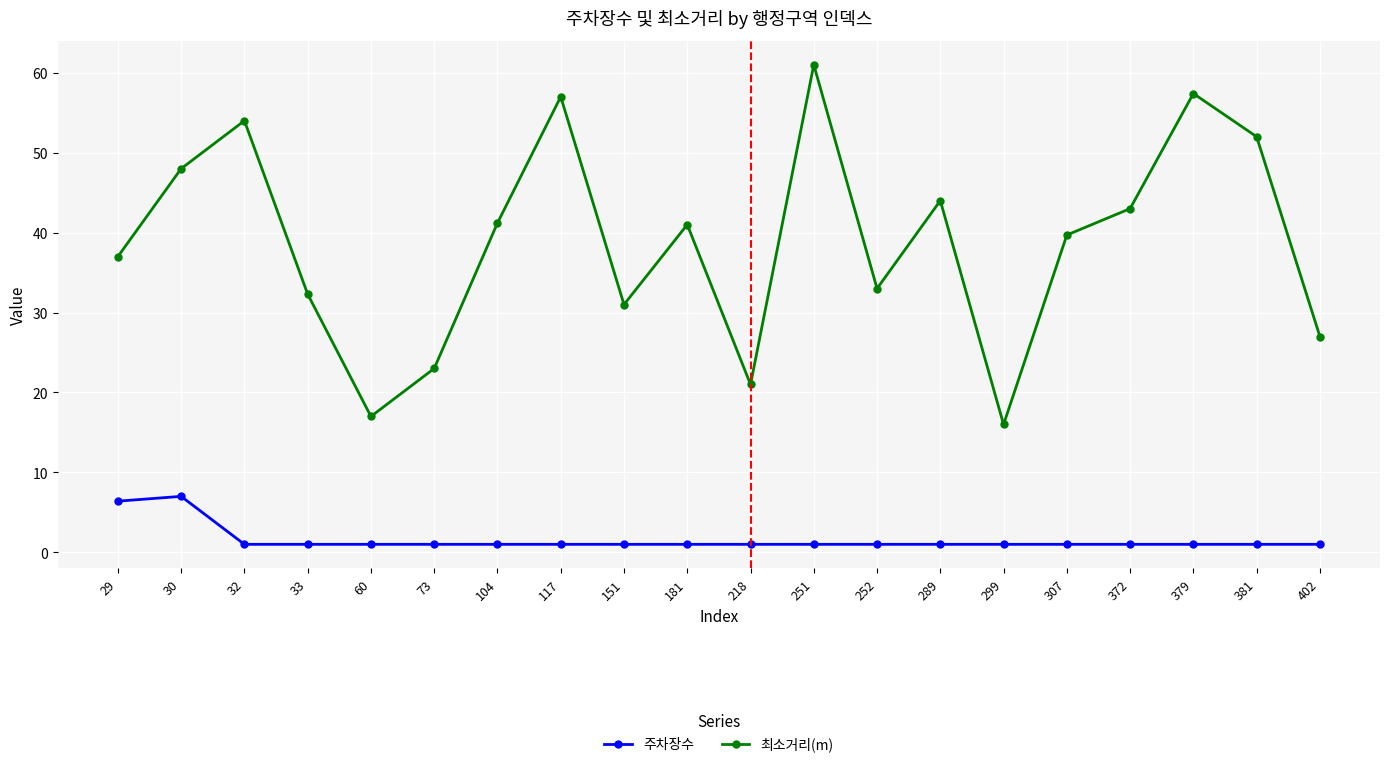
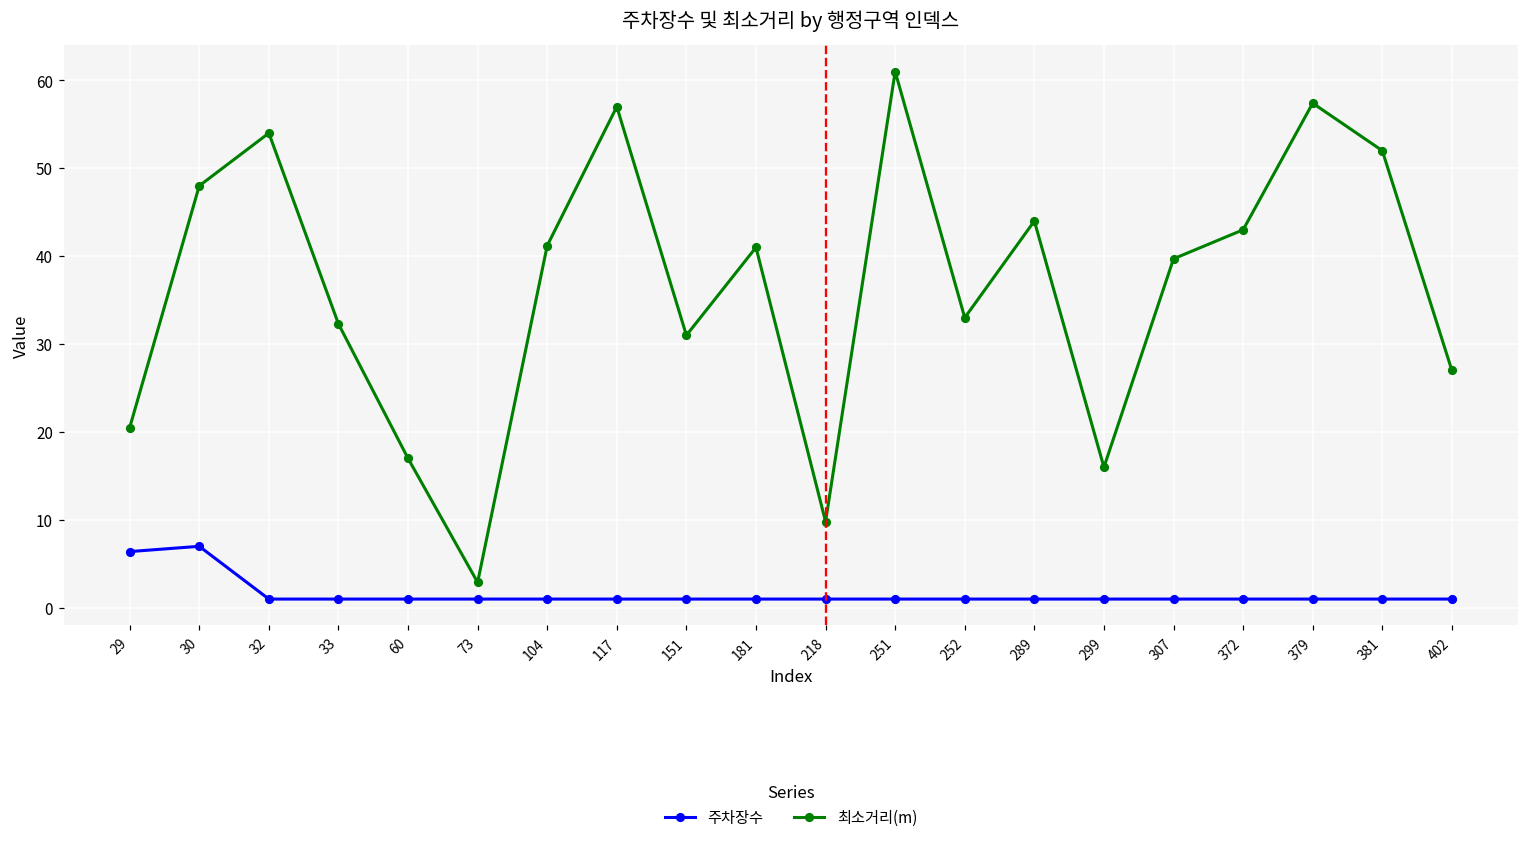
최소거리(m), 29: 37 -> 21
최소거리(m), 73: 23 -> 3
최소거리(m), 218: 21 -> 10
